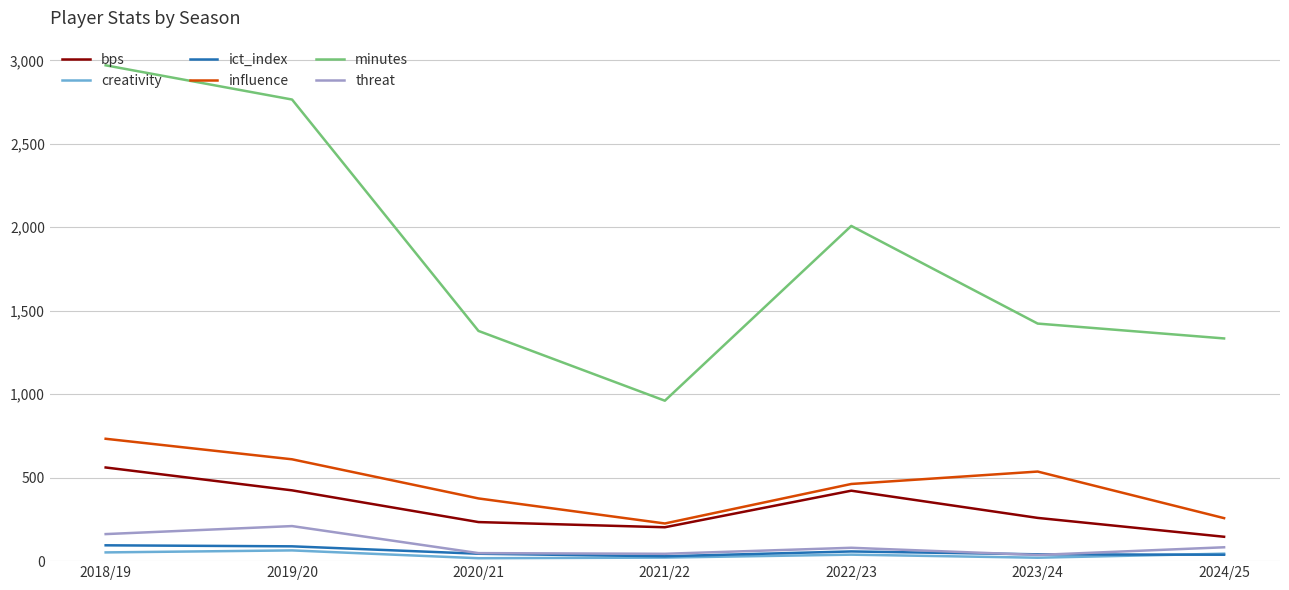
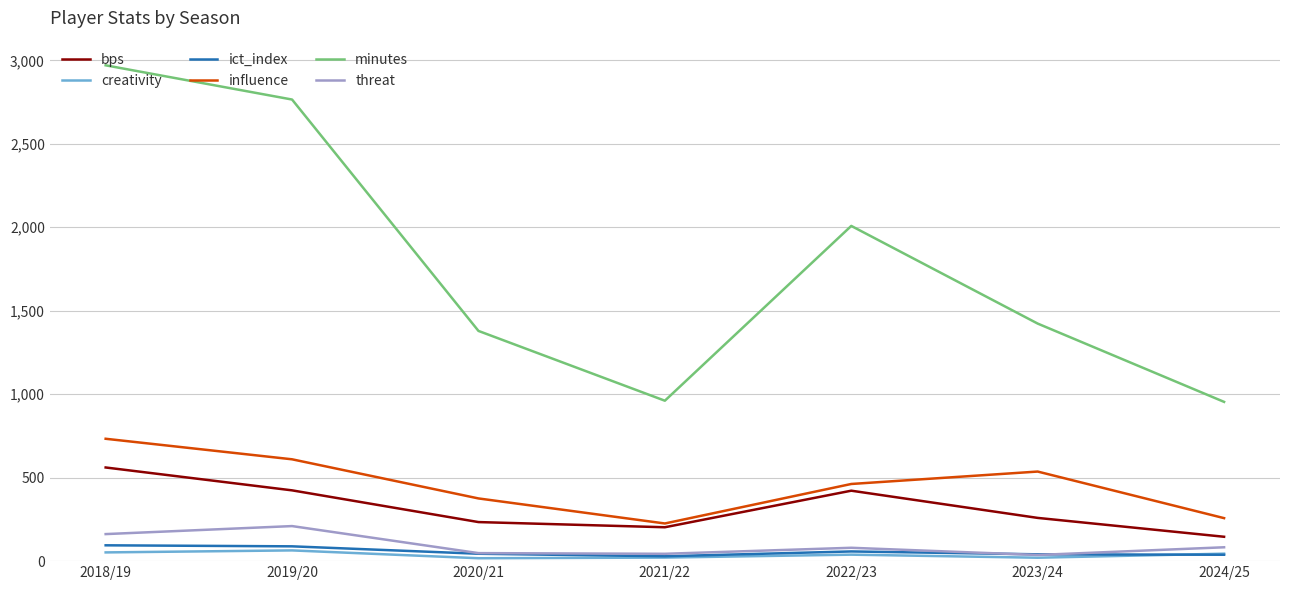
minutes, 2024/25: 1,330 -> 950
